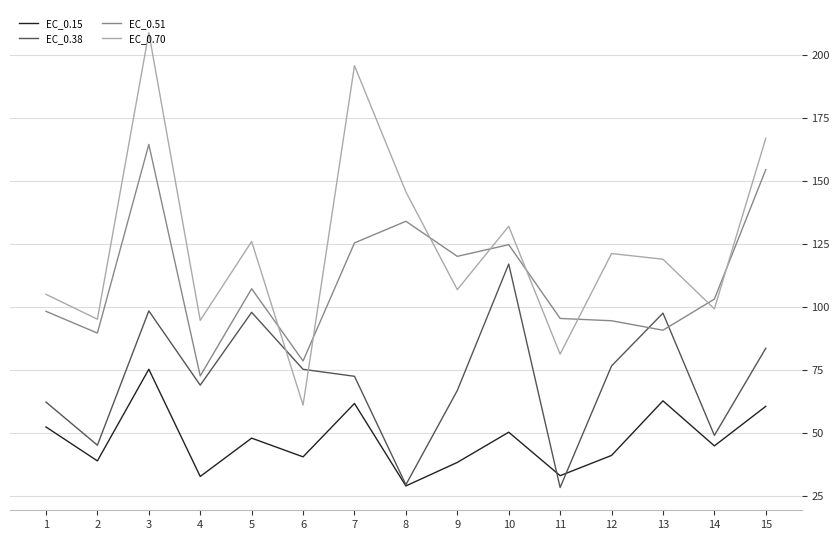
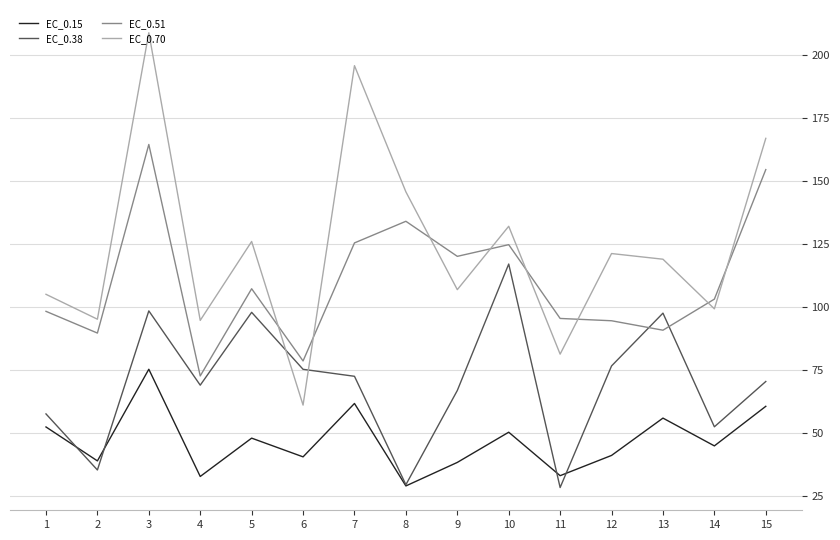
EC_0.38, 1: 62 -> 58
EC_0.38, 2: 45 -> 35
EC_0.15, 13: 63 -> 56
EC_0.38, 14: 49 -> 53
EC_0.38, 15: 84 -> 71
